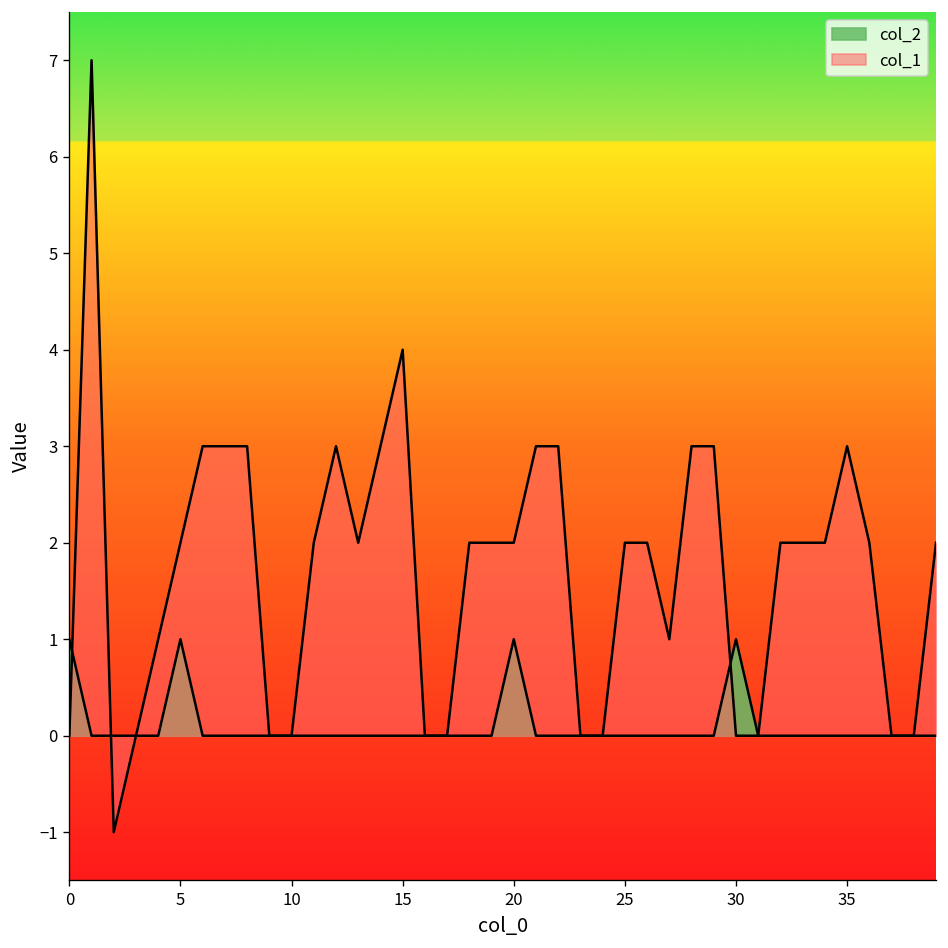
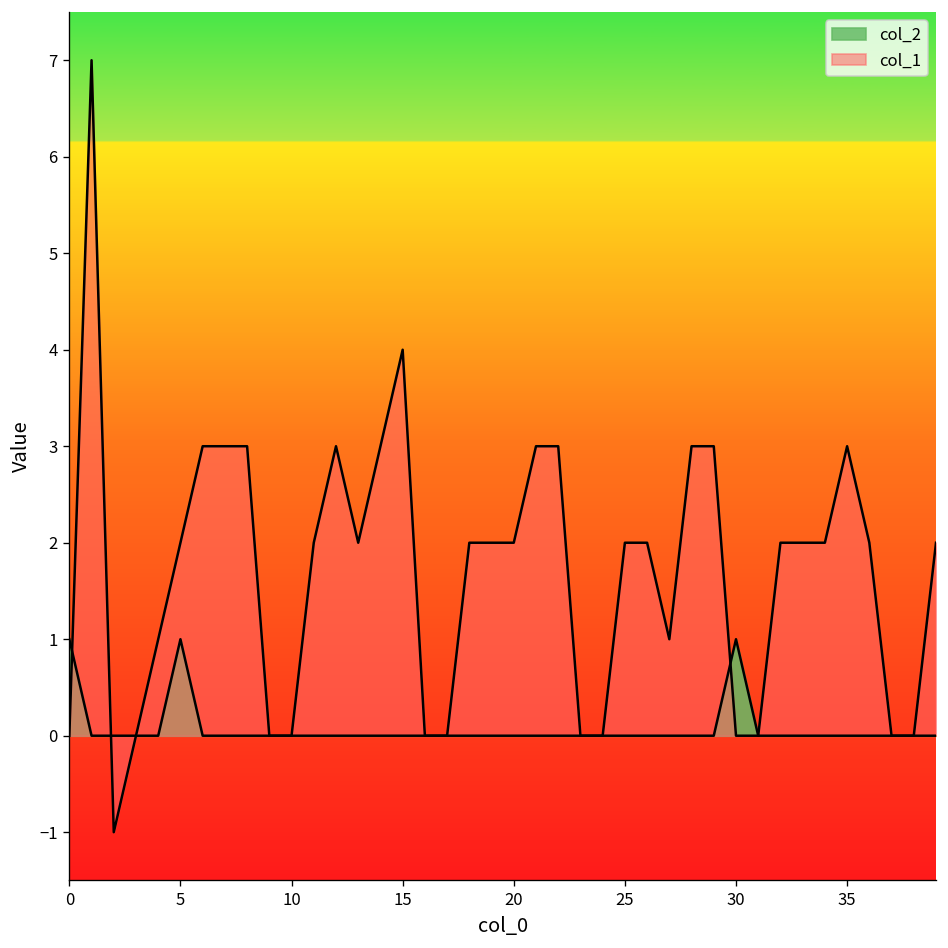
col_2, 20: 1 -> 0
